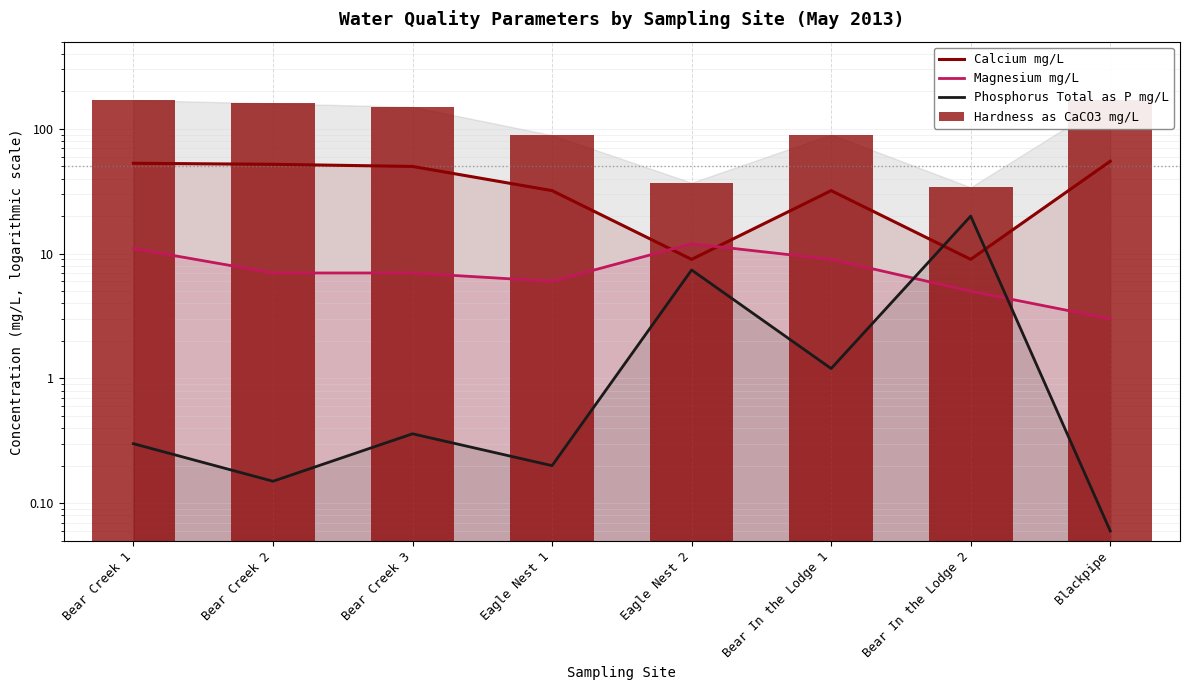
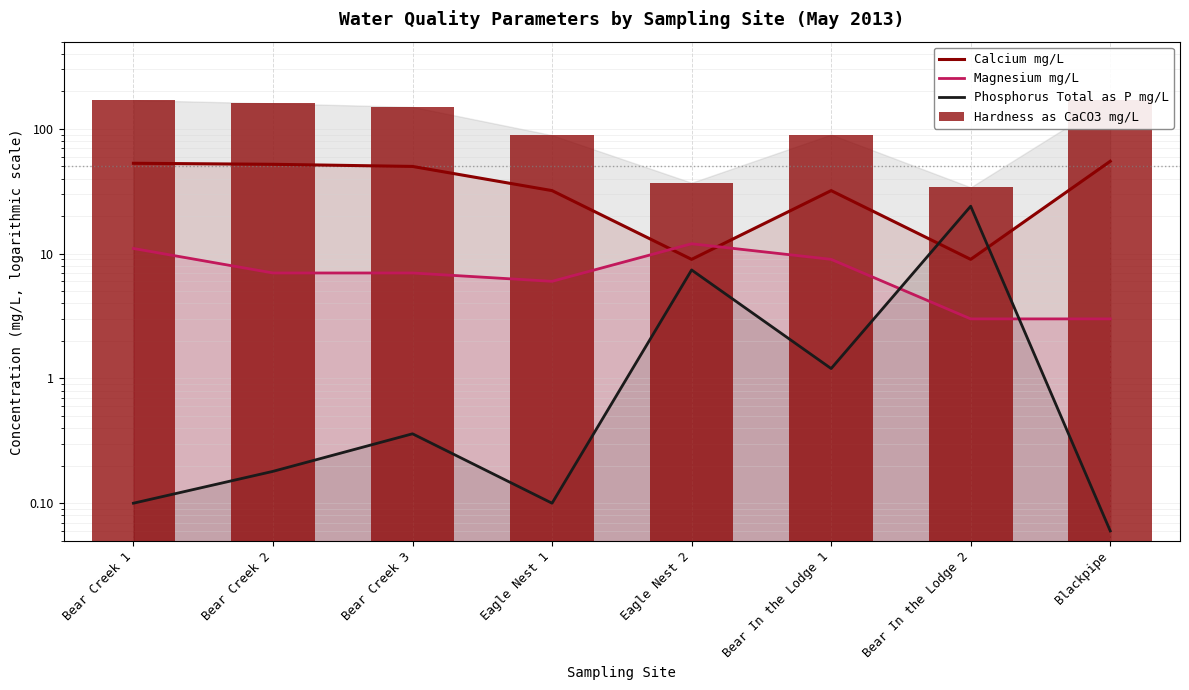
Phosphorus Total as P mg/L, Bear Creek 1: 0.3 -> 0.1
Phosphorus Total as P mg/L, Bear Creek 2: 0.15 -> 0.18
Phosphorus Total as P mg/L, Eagle Nest 1: 0.2 -> 0.1
Magnesium mg/L, Bear In the Lodge 2: 5 -> 3
Phosphorus Total as P mg/L, Bear In the Lodge 2: 20 -> 24
